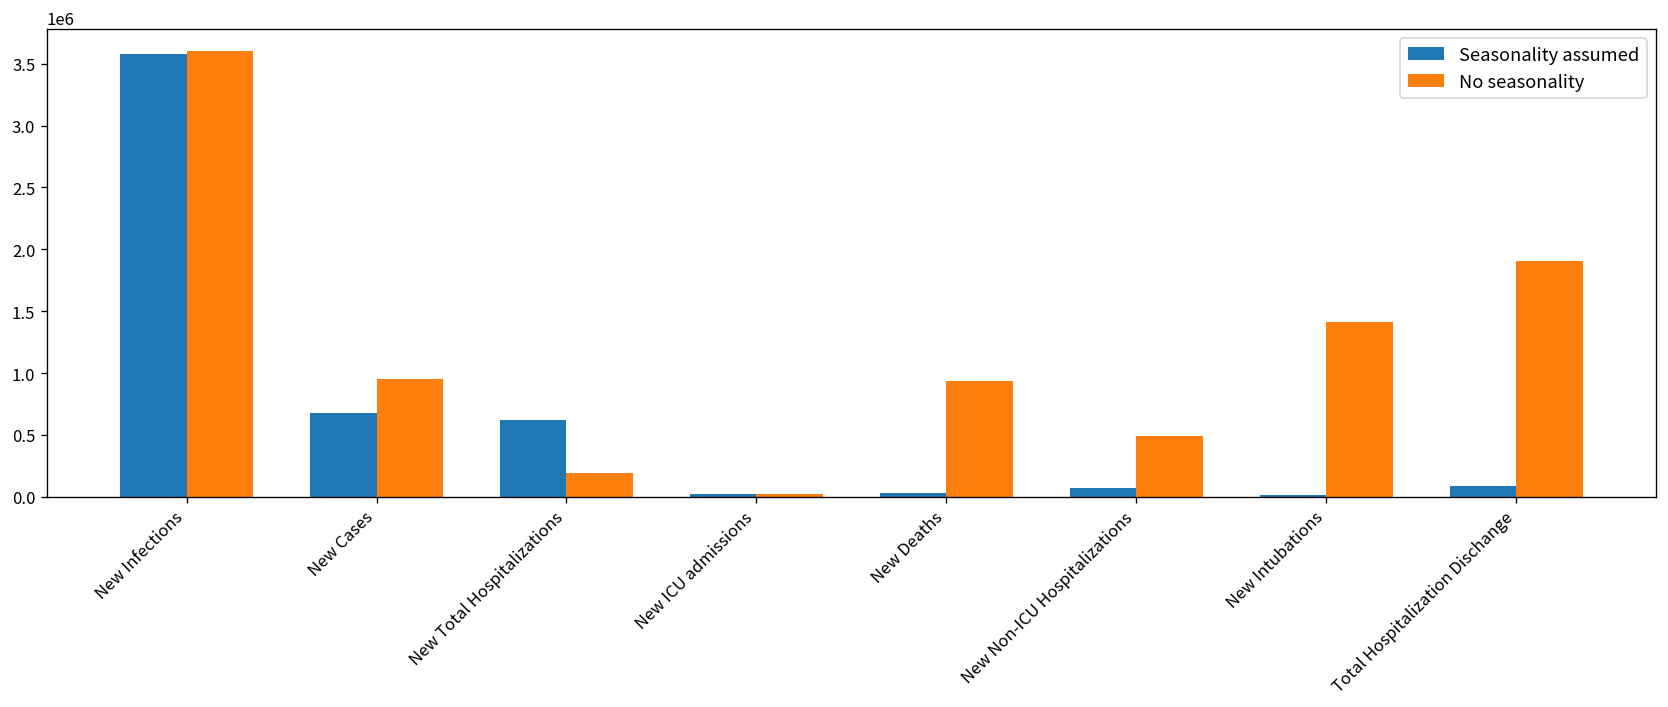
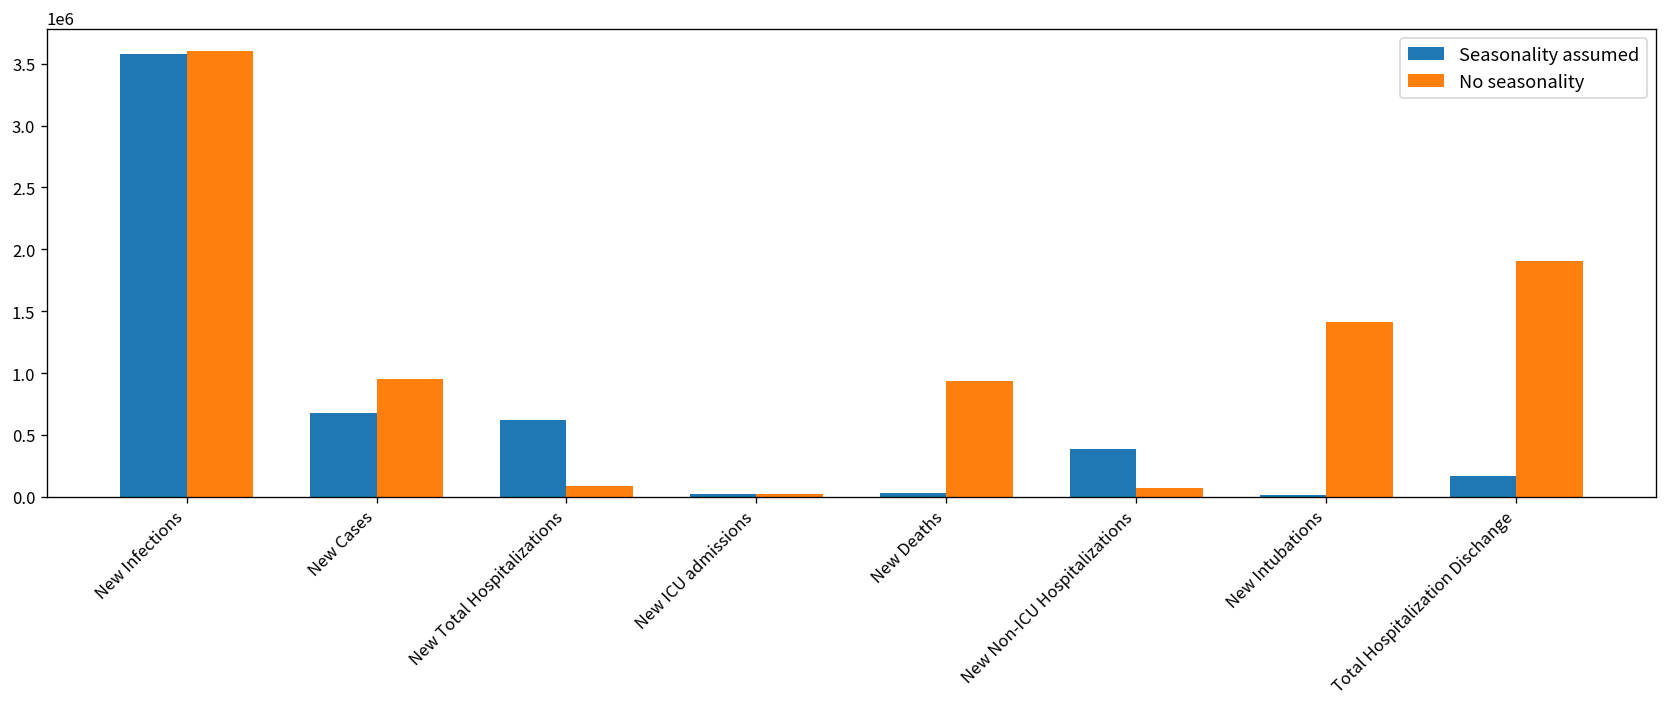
No seasonality, New Total Hospitalizations: 190000 -> 90000
Seasonality assumed, New Non-ICU Hospitalizations: 70000 -> 390000
No seasonality, New Non-ICU Hospitalizations: 490000 -> 70000
Seasonality assumed, Total Hospitalization Dischange: 90000 -> 170000
